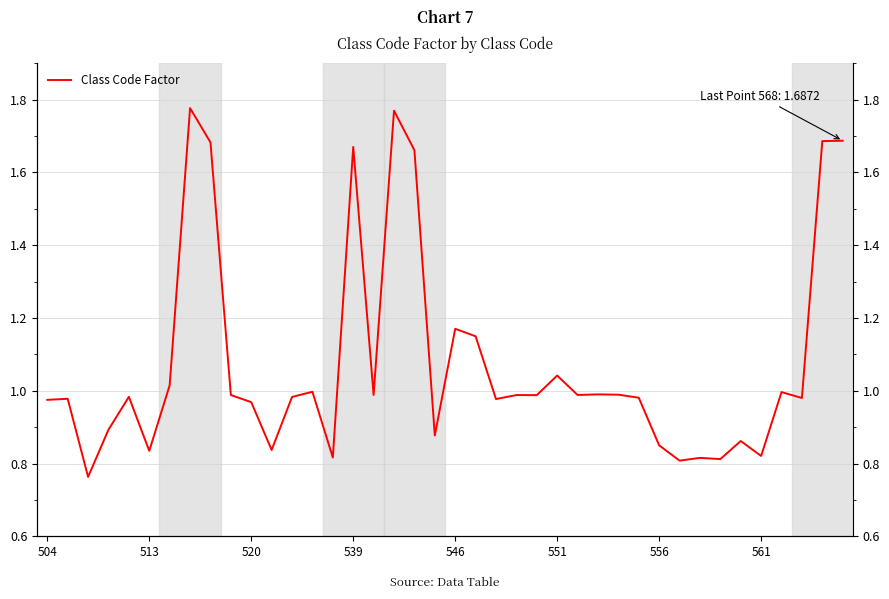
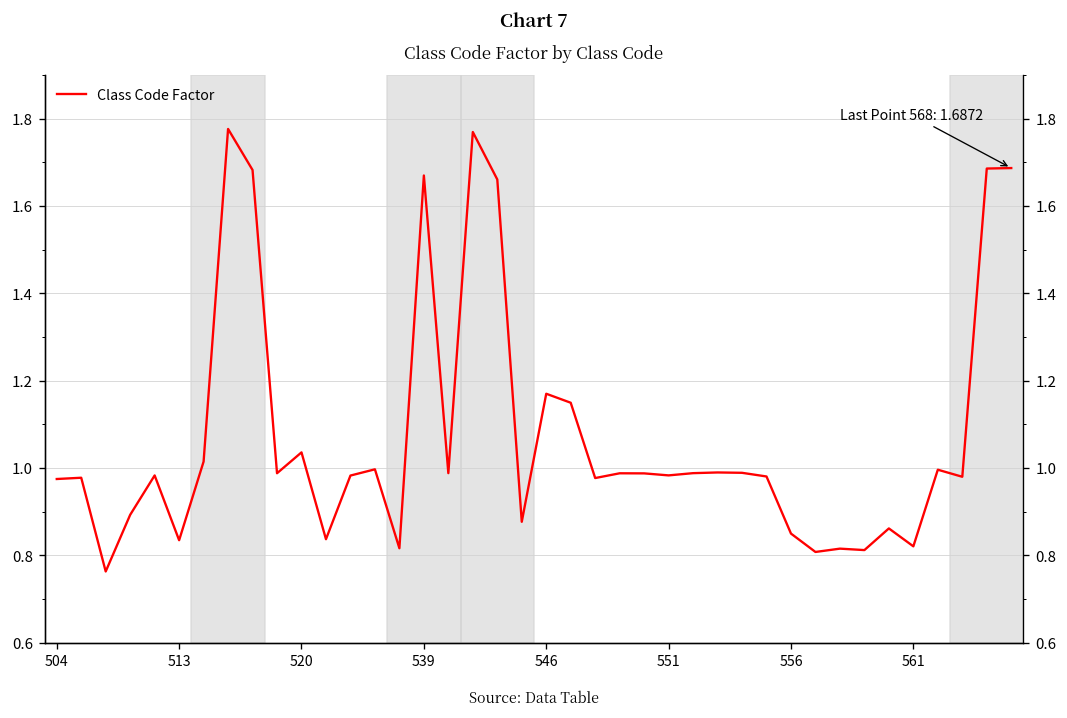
520: 0.97 -> 1.04
551: 1.04 -> 0.98
